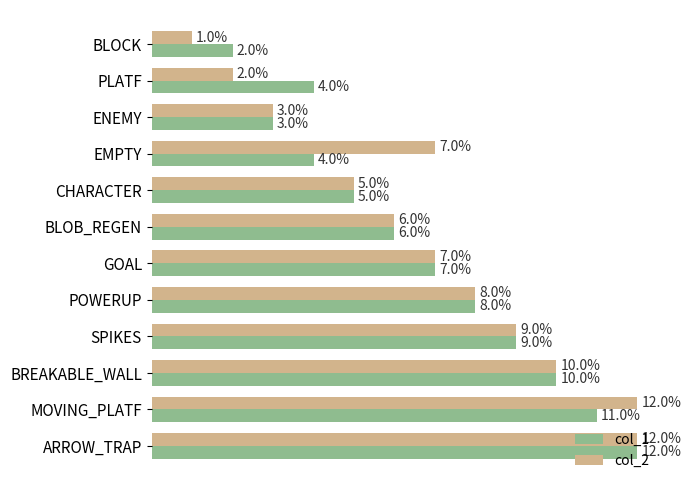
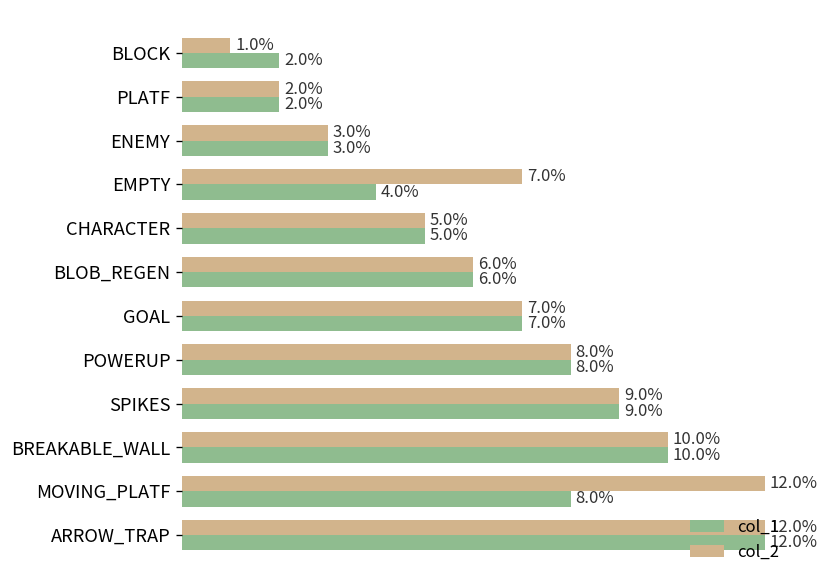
col_1, PLATF: 4.0% -> 2.0%
col_1, MOVING_PLATF: 11.0% -> 8.0%
